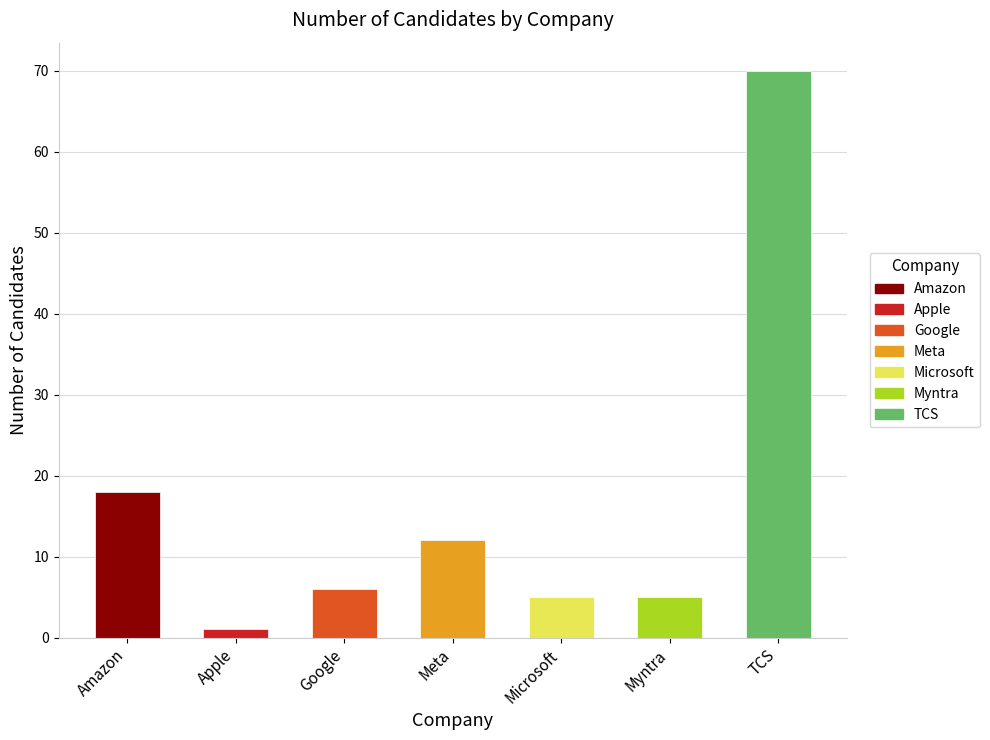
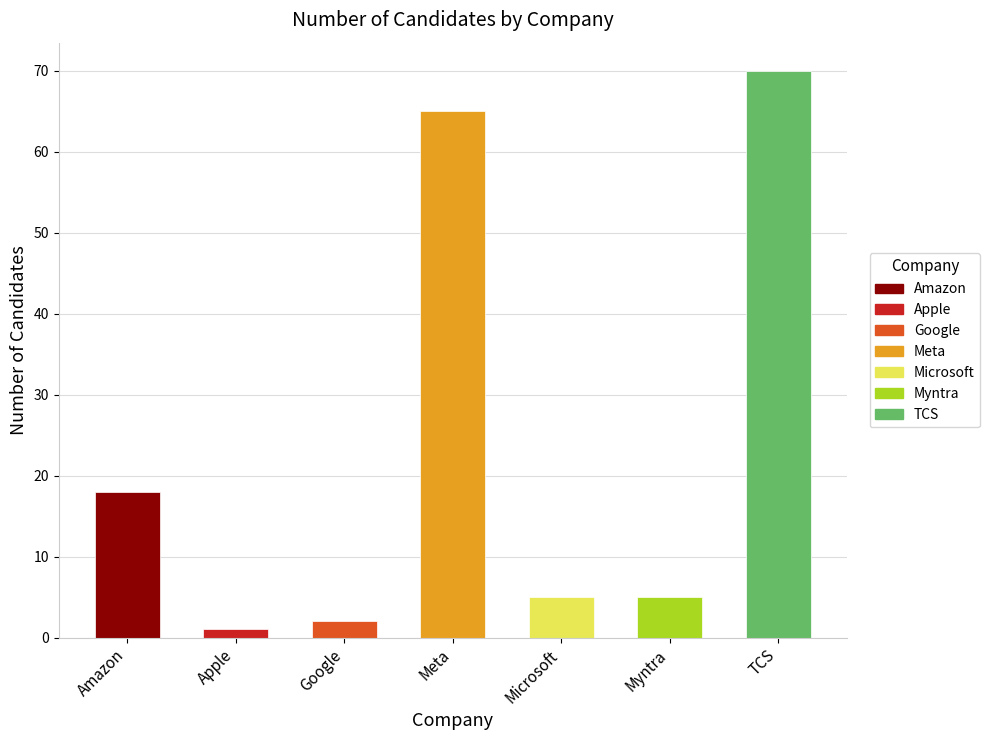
Google: 6 -> 2
Meta: 12 -> 65
